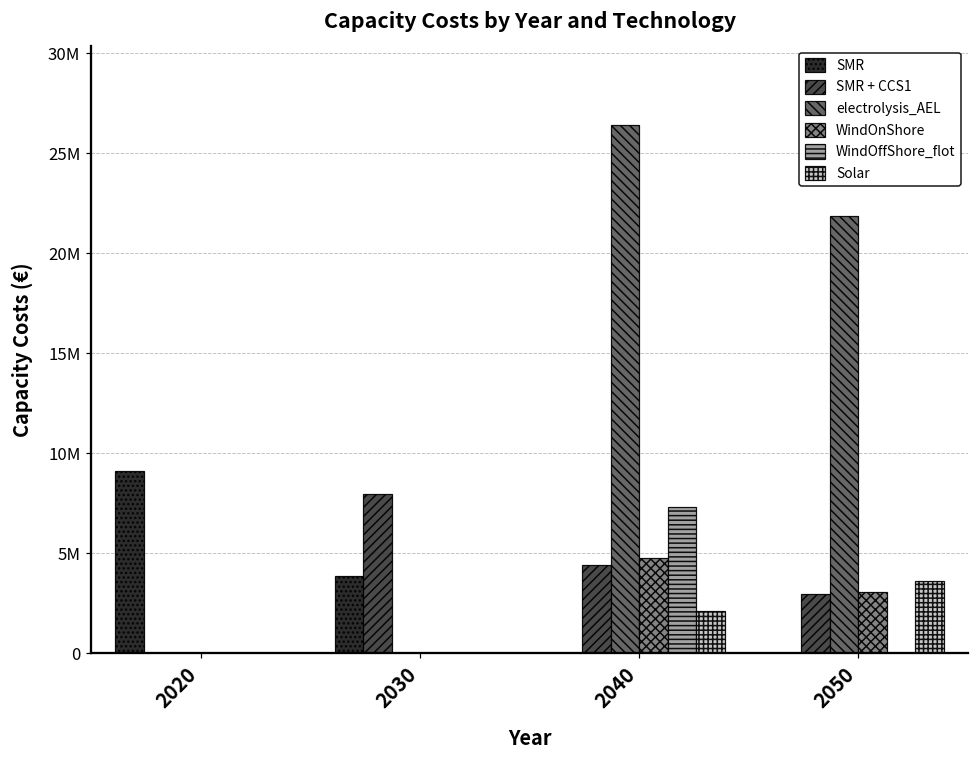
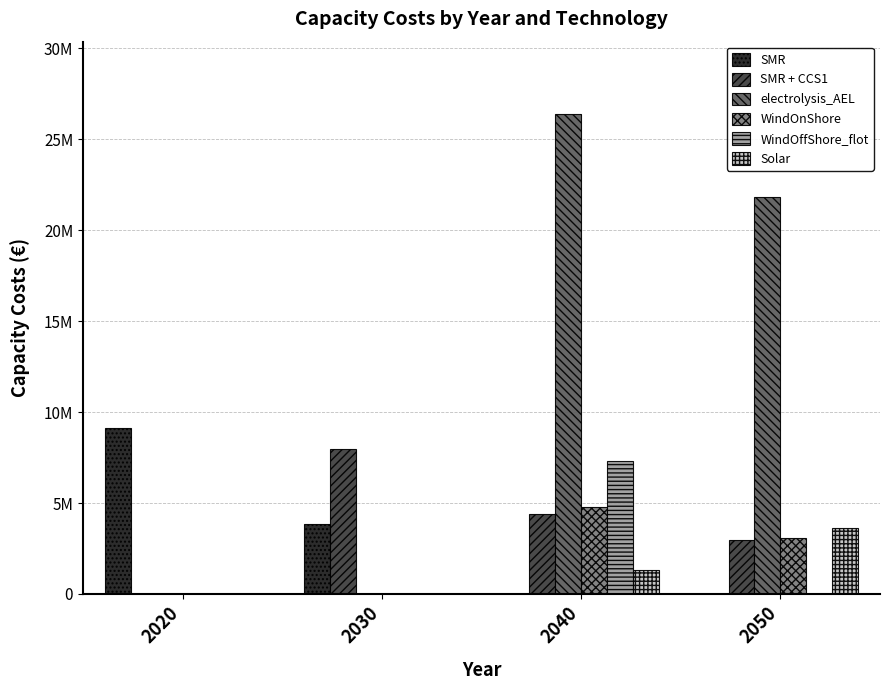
Solar, 2040: 2100000 -> 1300000
